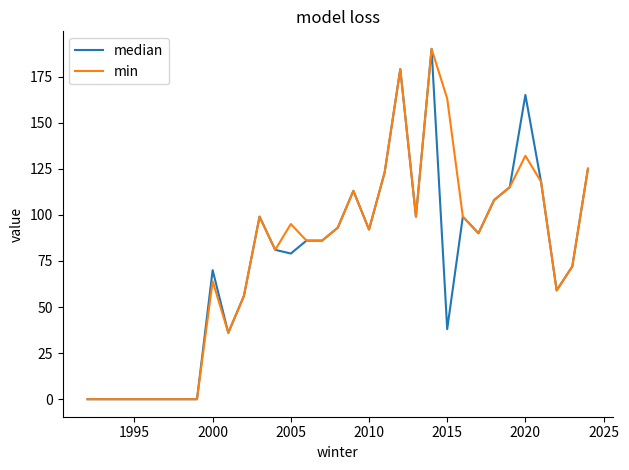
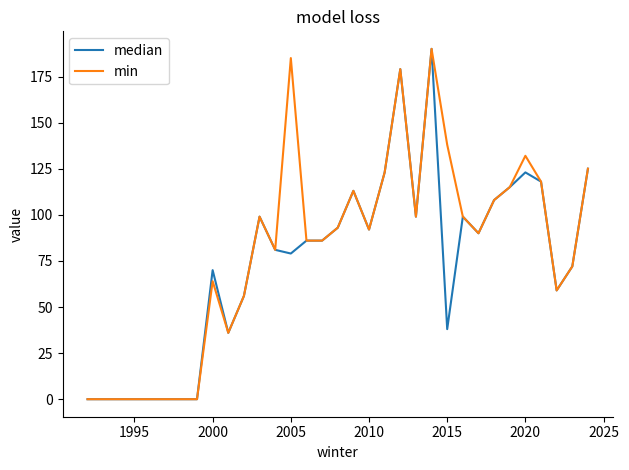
min, 2005: 95 -> 185
min, 2015: 163 -> 138
median, 2020: 165 -> 123
